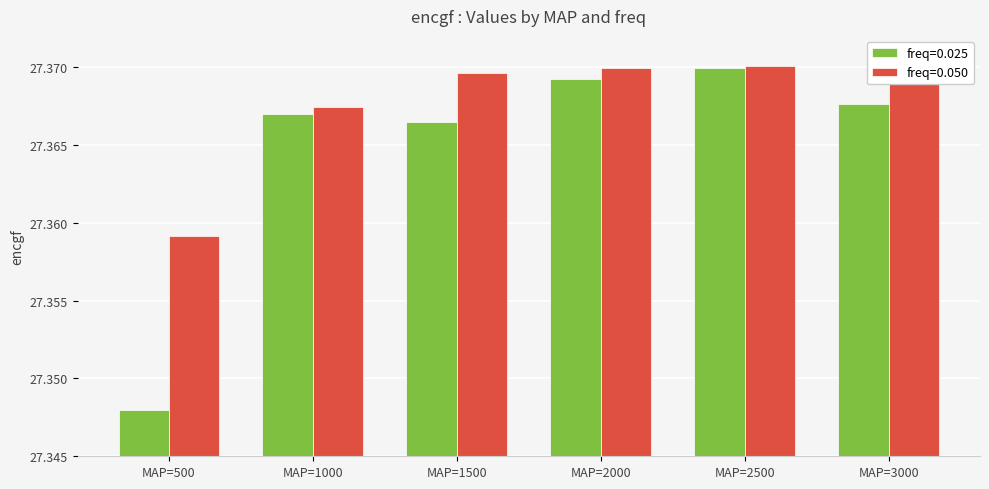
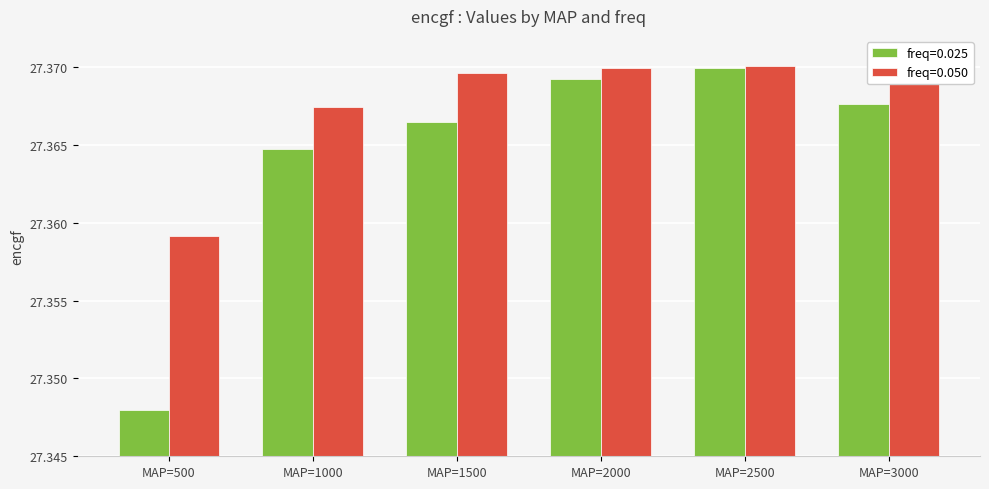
freq=0.025, MAP=1000: 27.3670 -> 27.3648
